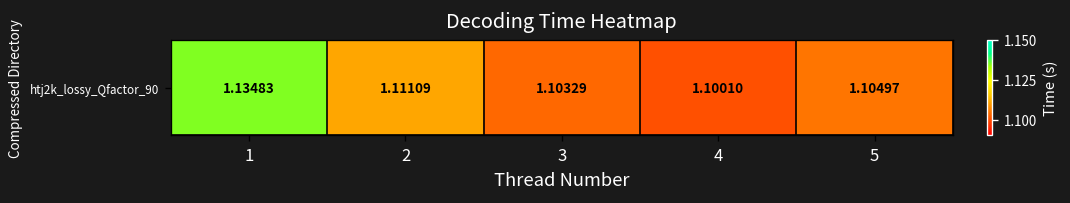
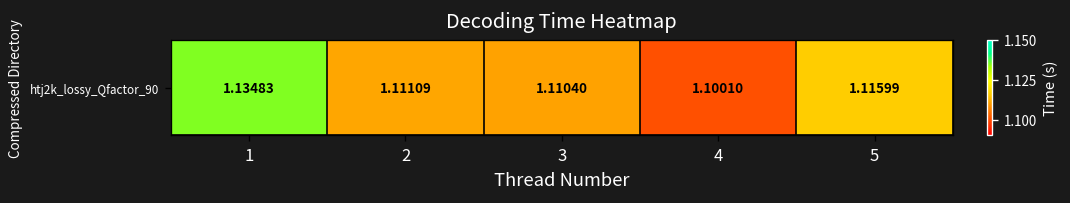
htj2k_lossy_Qfactor_90, 3: 1.10329 -> 1.11040
htj2k_lossy_Qfactor_90, 5: 1.10497 -> 1.11599
